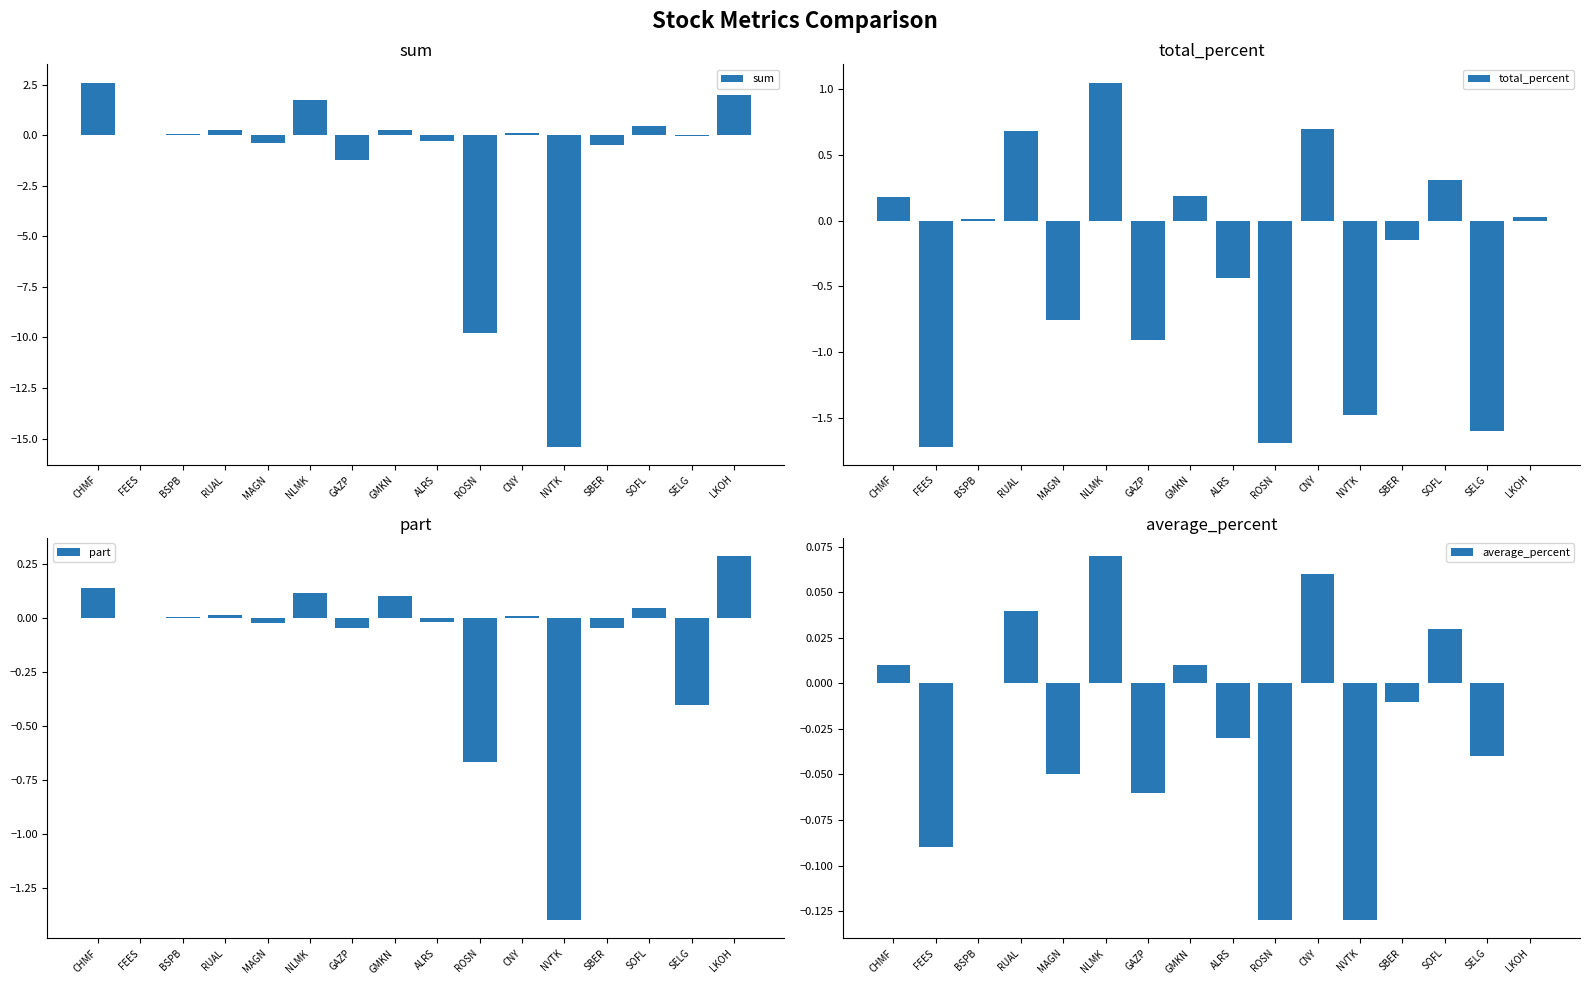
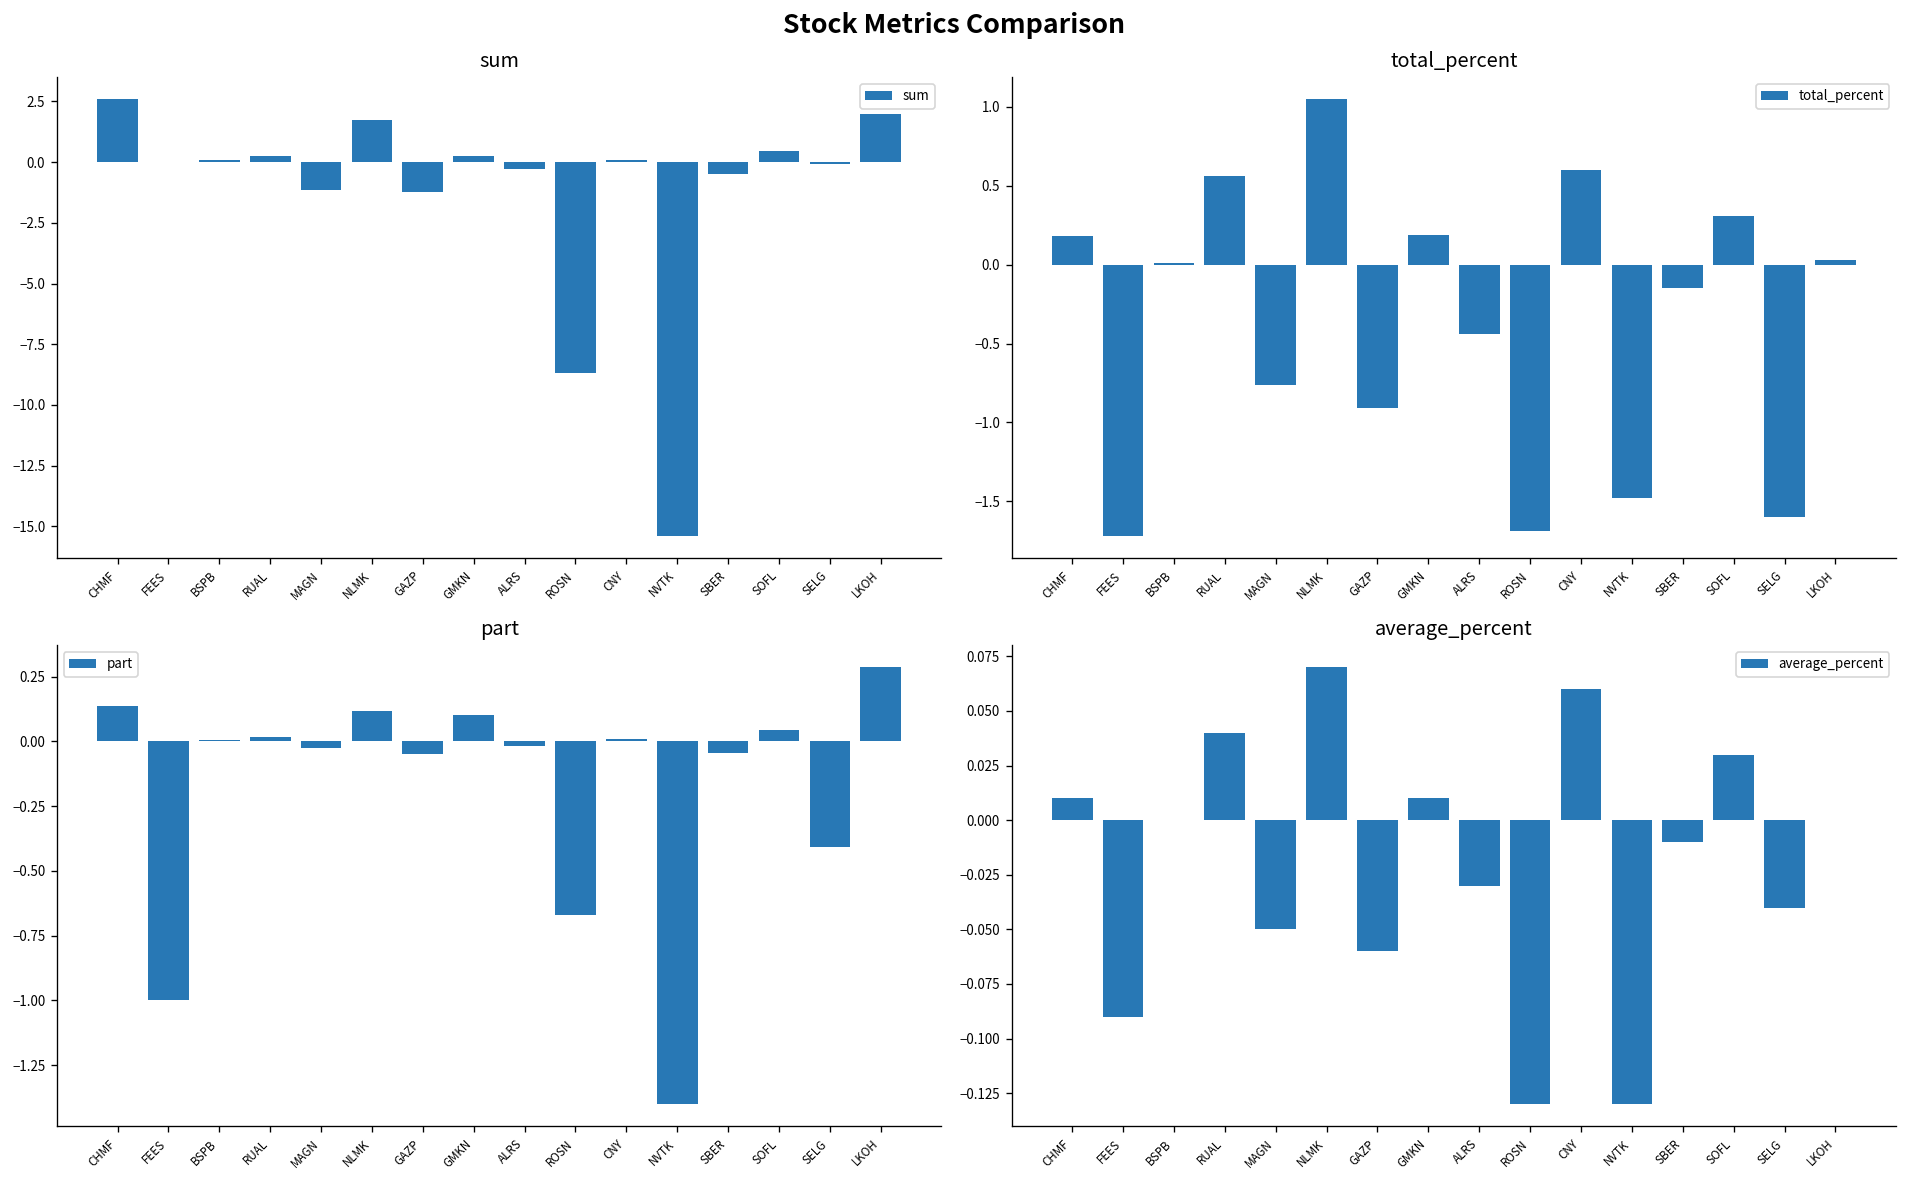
sum, MAGN: -0.4 -> -1.2
sum, ROSN: -9.8 -> -8.7
total_percent, RUAL: 0.68 -> 0.56
total_percent, CNY: 0.7 -> 0.6
part, FEES: 0 -> -1
